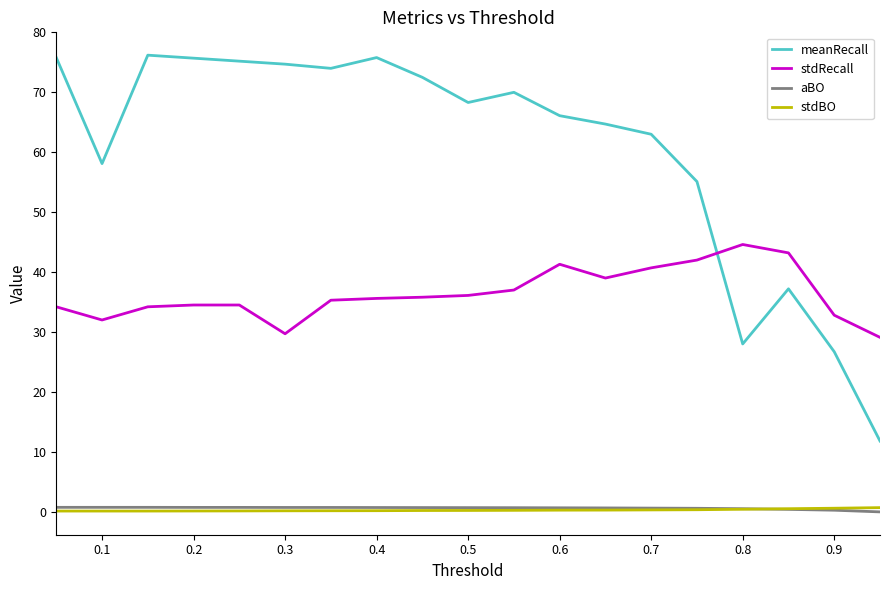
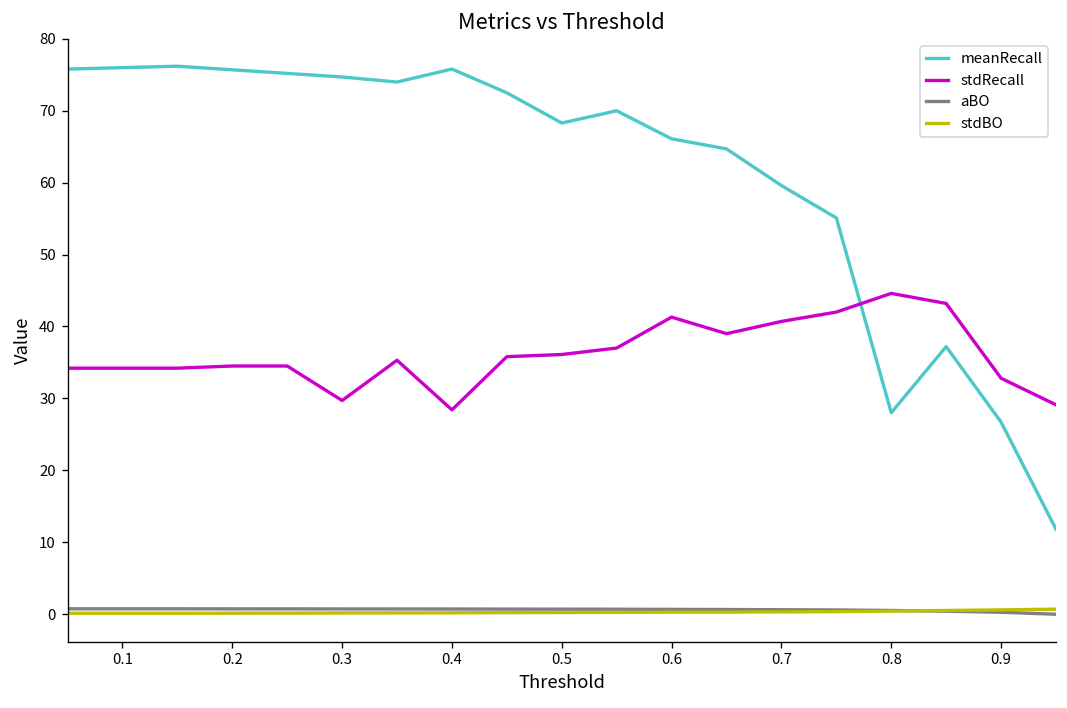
meanRecall, 0.1: 58 -> 76
stdRecall, 0.1: 32 -> 34
stdRecall, 0.4: 36 -> 28
meanRecall, 0.7: 63 -> 60
